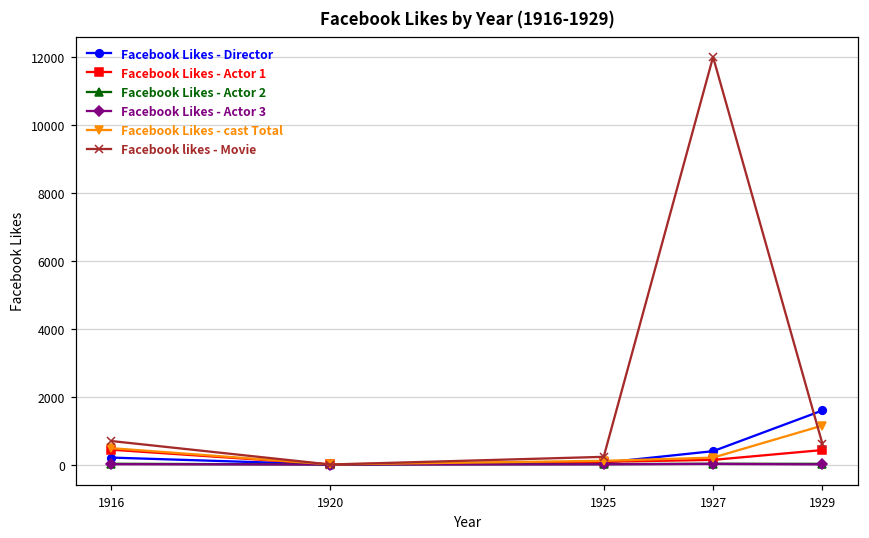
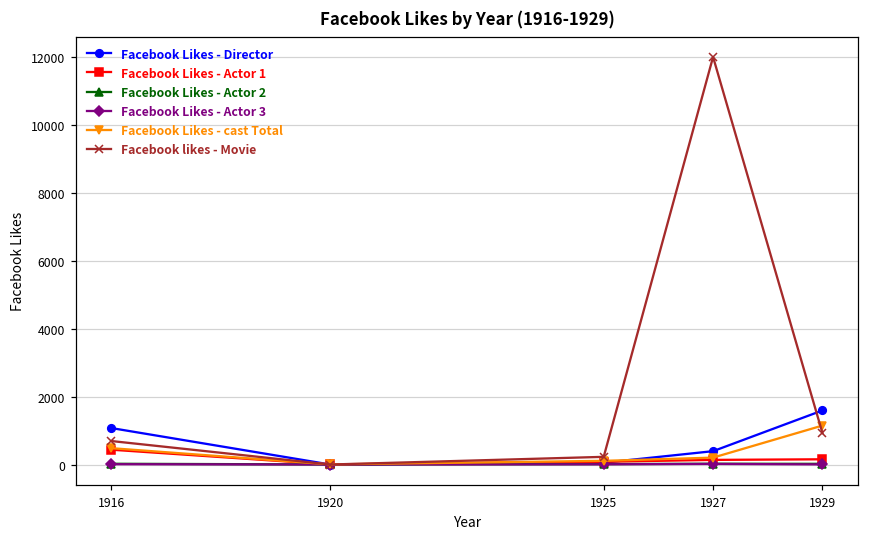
Facebook Likes - Director, 1916: 200 -> 1100
Facebook Likes - Actor 1, 1929: 400 -> 200
Facebook likes - Movie, 1929: 600 -> 900
